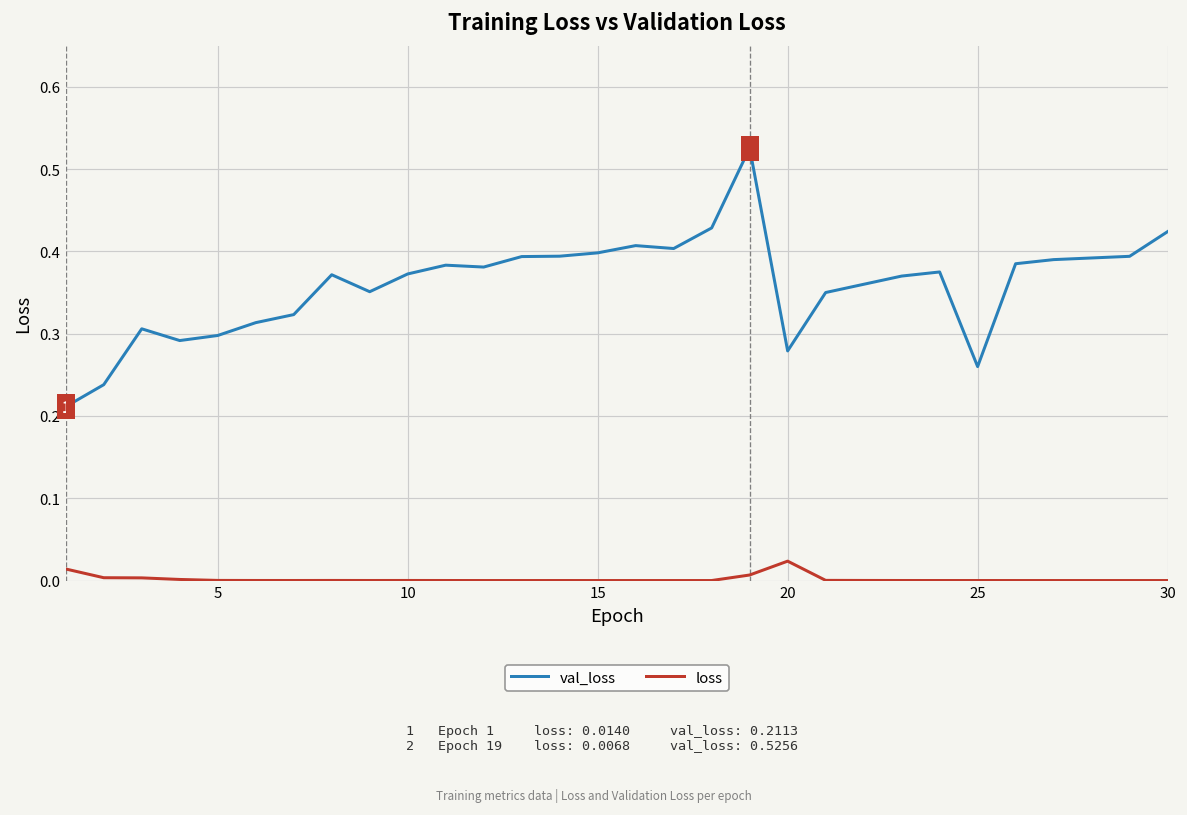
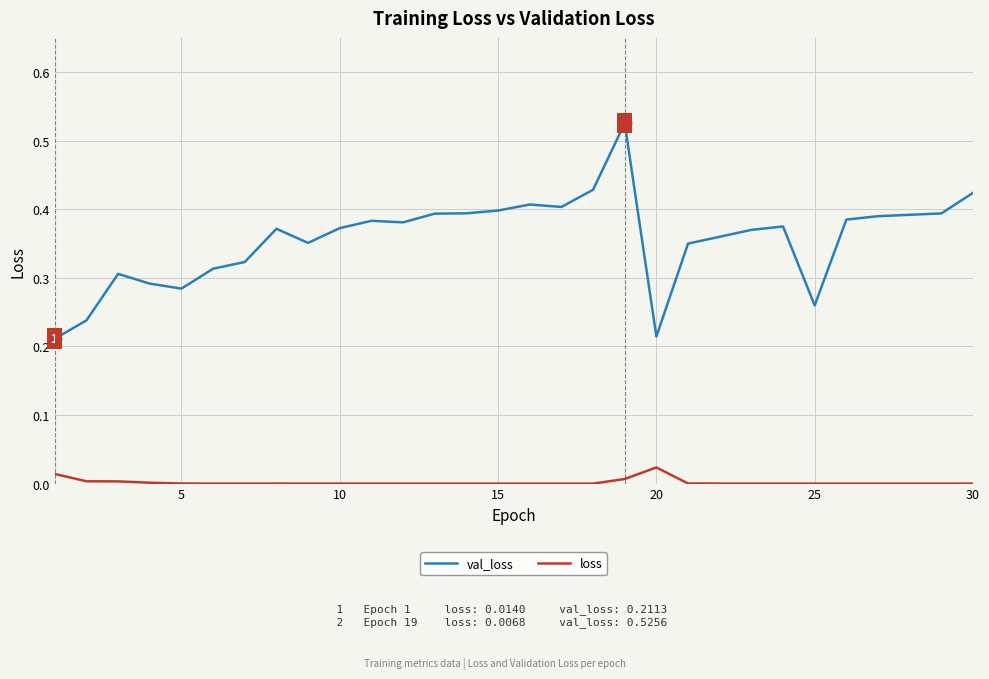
val_loss, 5: 0.30 -> 0.28
val_loss, 20: 0.28 -> 0.21
